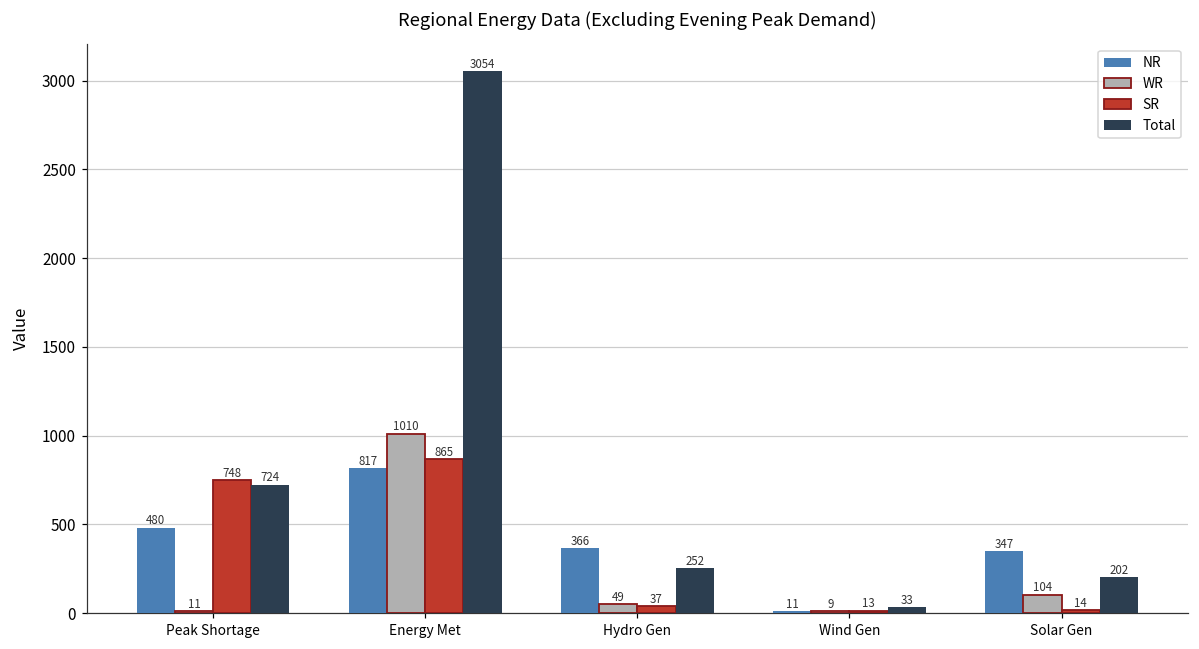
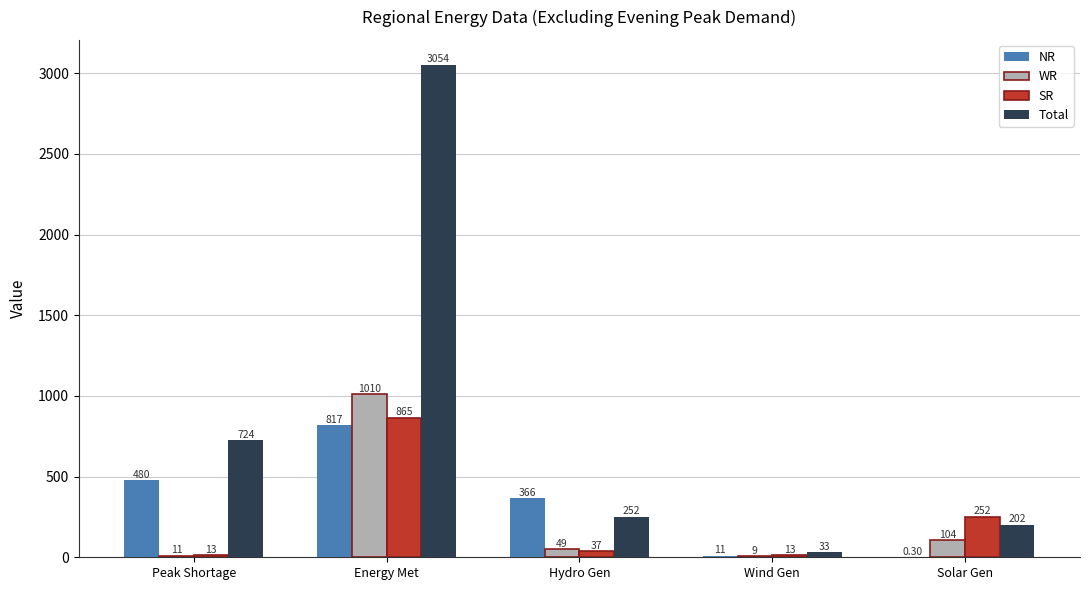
SR, Peak Shortage: 748 -> 13
NR, Solar Gen: 347 -> 0.30
SR, Solar Gen: 14 -> 252
